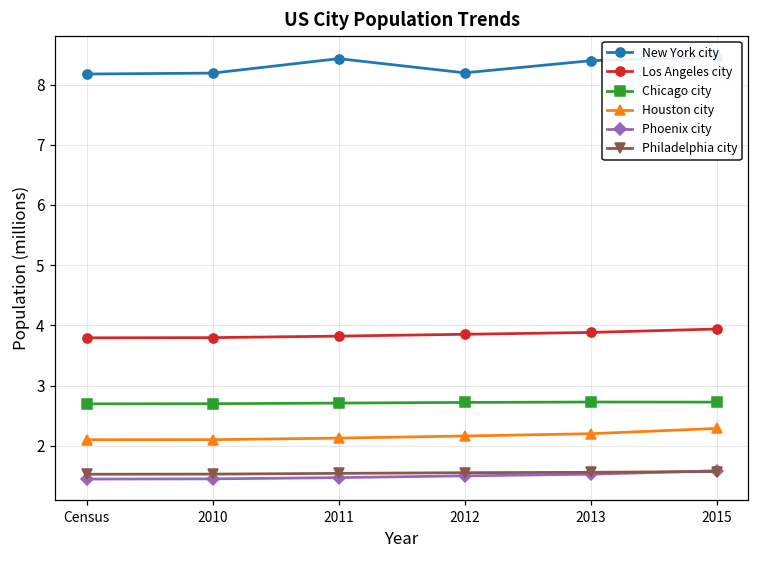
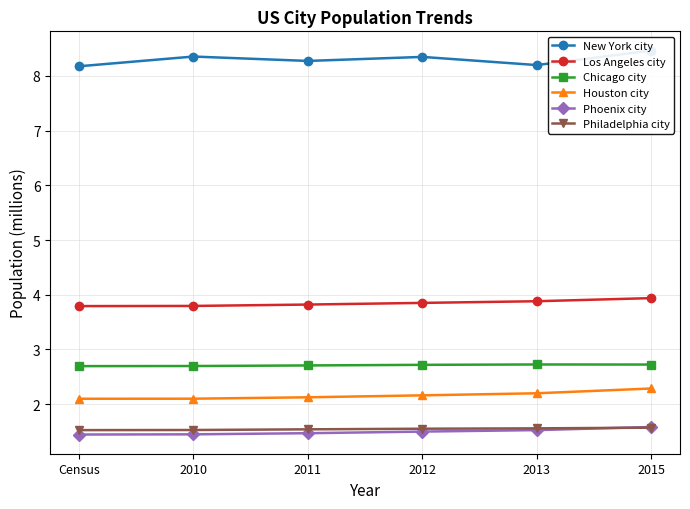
New York city, 2010: 8.2 -> 8.4
New York city, 2011: 8.4 -> 8.3
New York city, 2012: 8.2 -> 8.3
New York city, 2013: 8.4 -> 8.2
